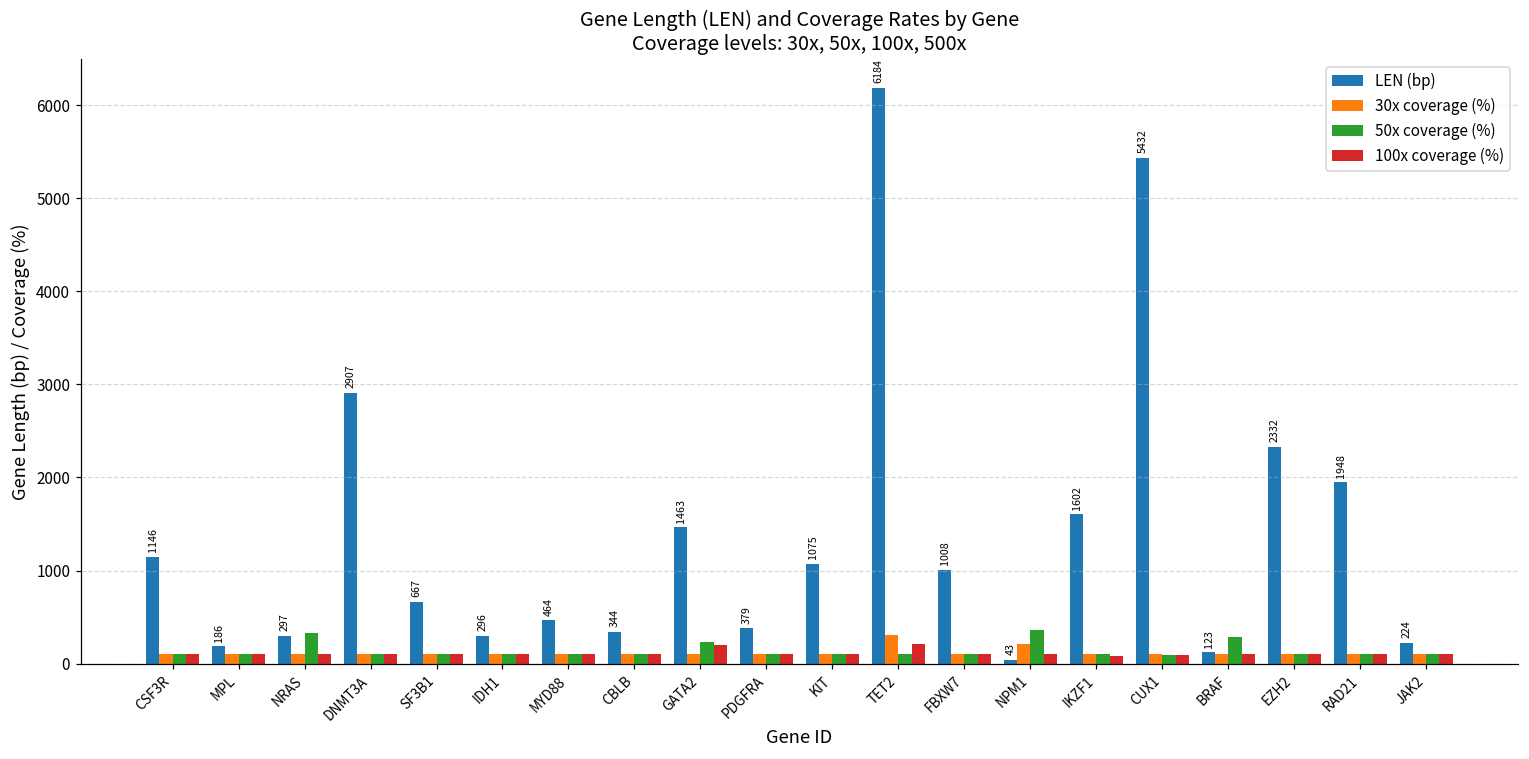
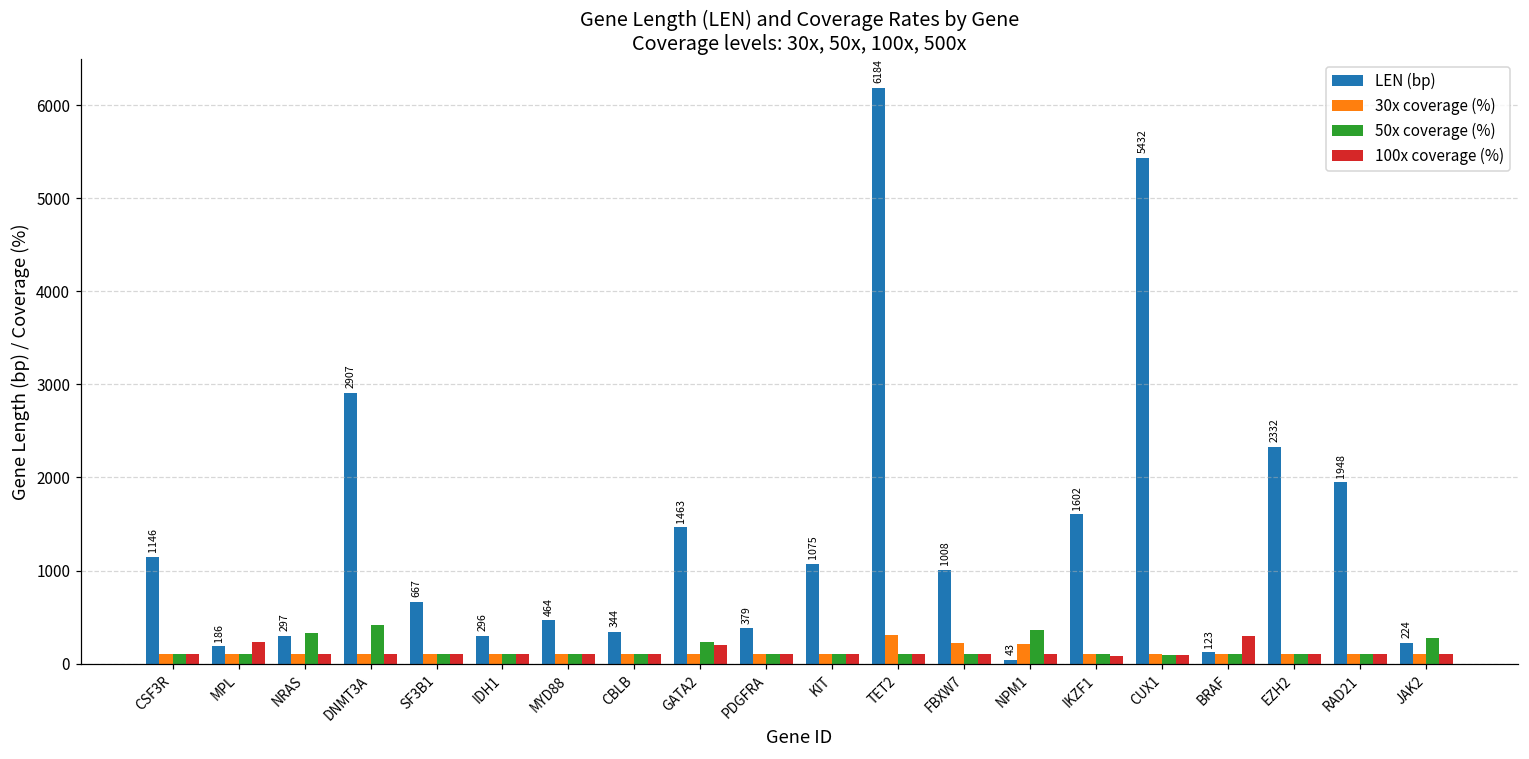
100x coverage (%), MPL: 100 -> 200
50x coverage (%), DNMT3A: 100 -> 400
100x coverage (%), TET2: 200 -> 100
30x coverage (%), FBXW7: 100 -> 200
50x coverage (%), BRAF: 300 -> 100
100x coverage (%), BRAF: 100 -> 300
50x coverage (%), JAK2: 100 -> 300
